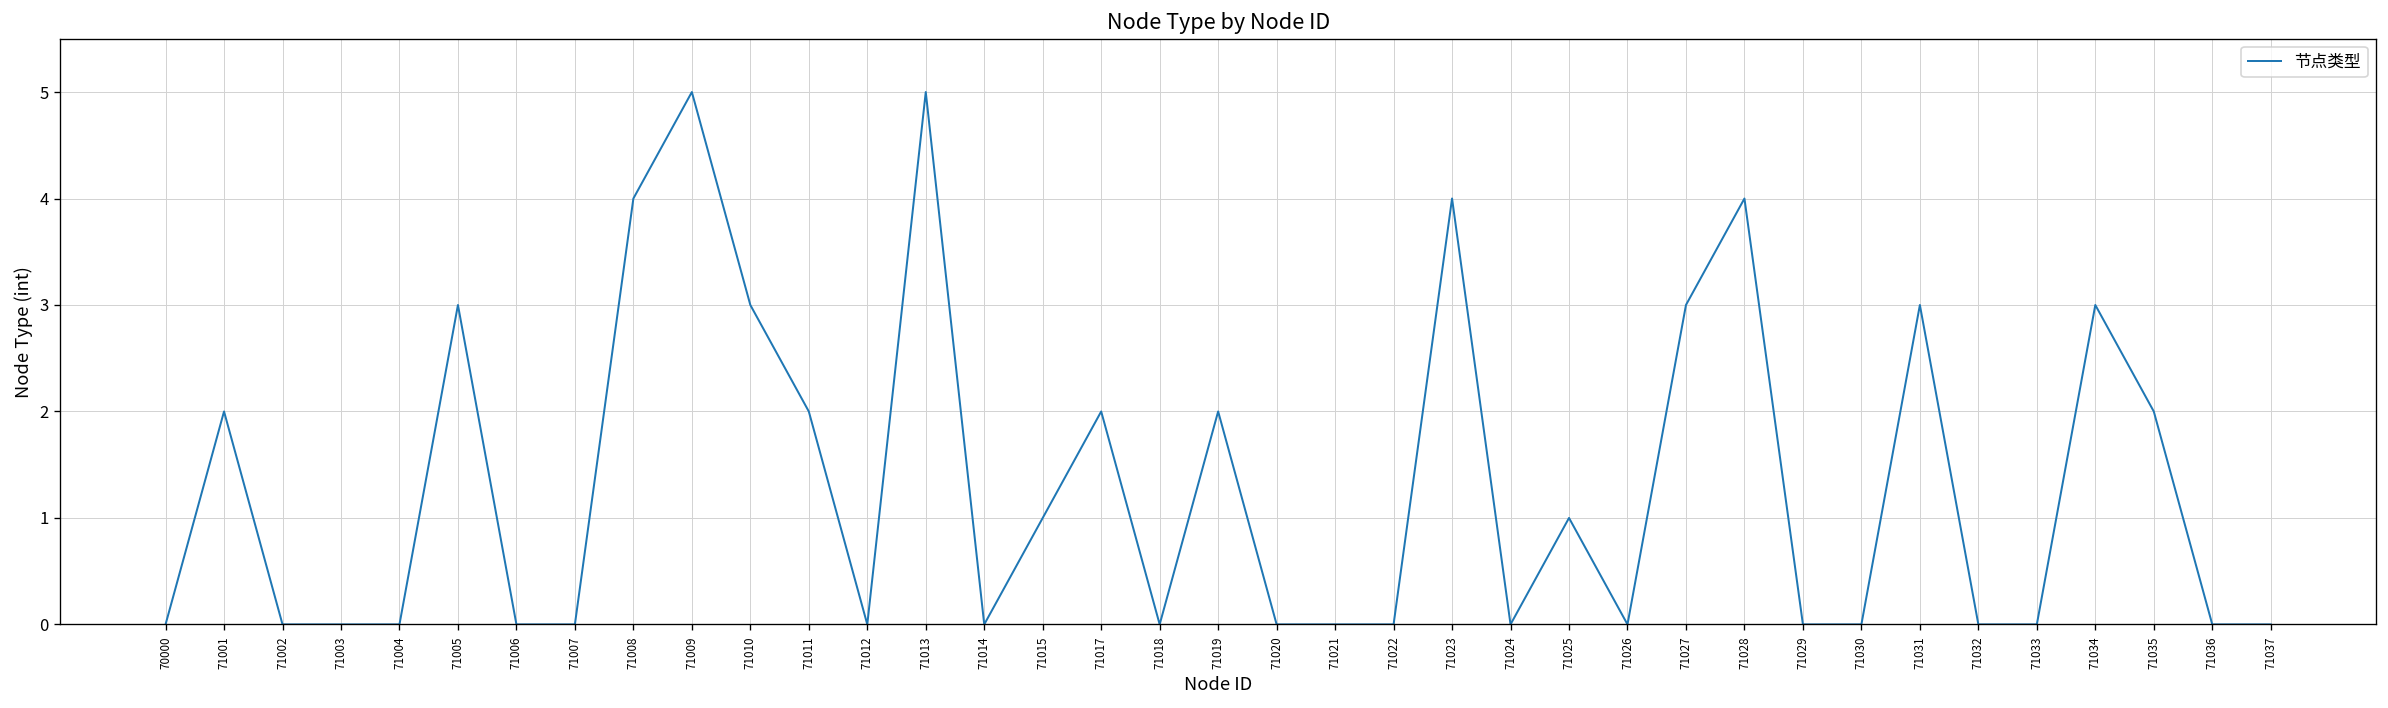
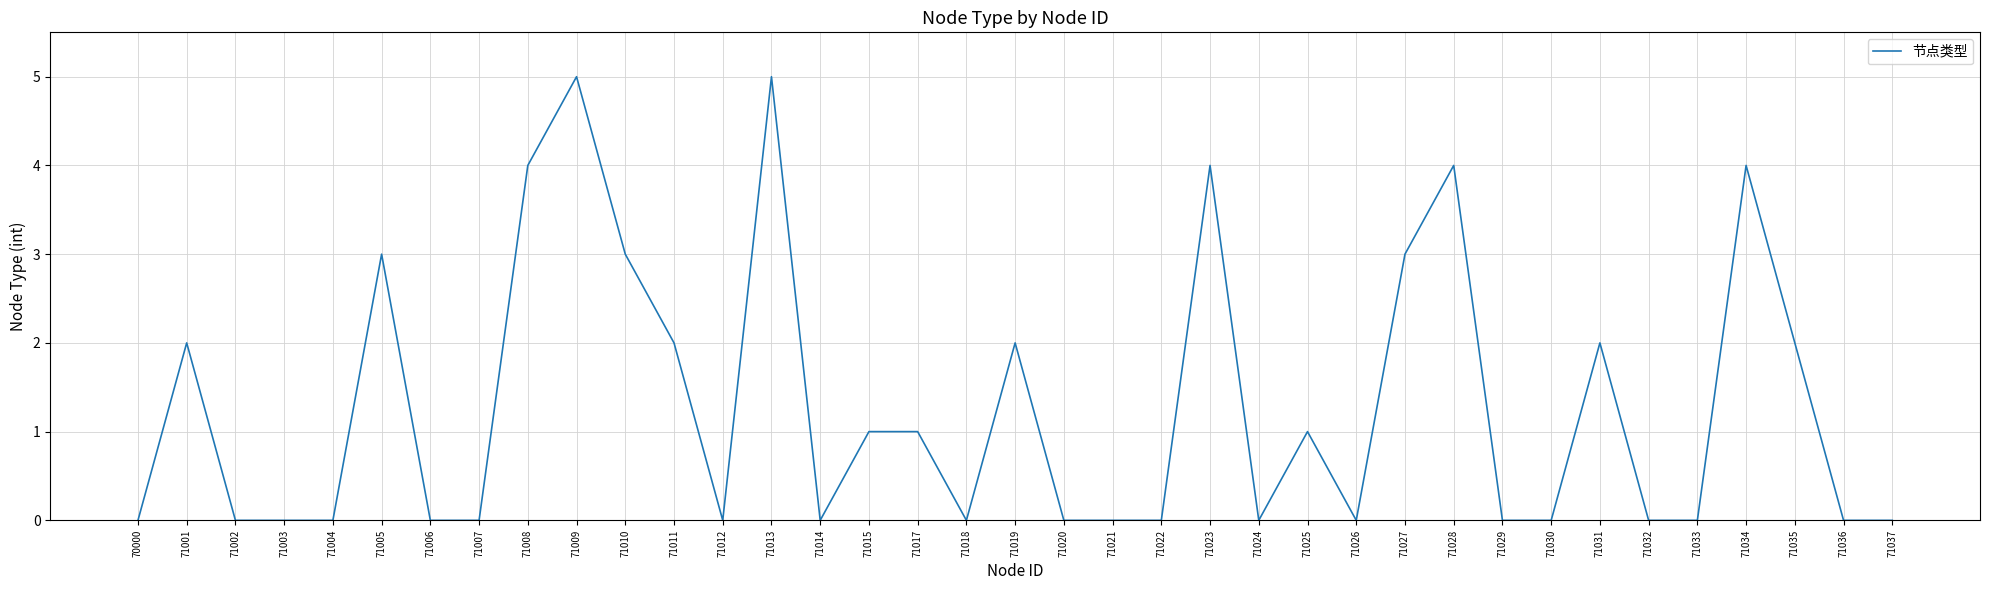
71017: 2 -> 1
71031: 3 -> 2
71034: 3 -> 4
